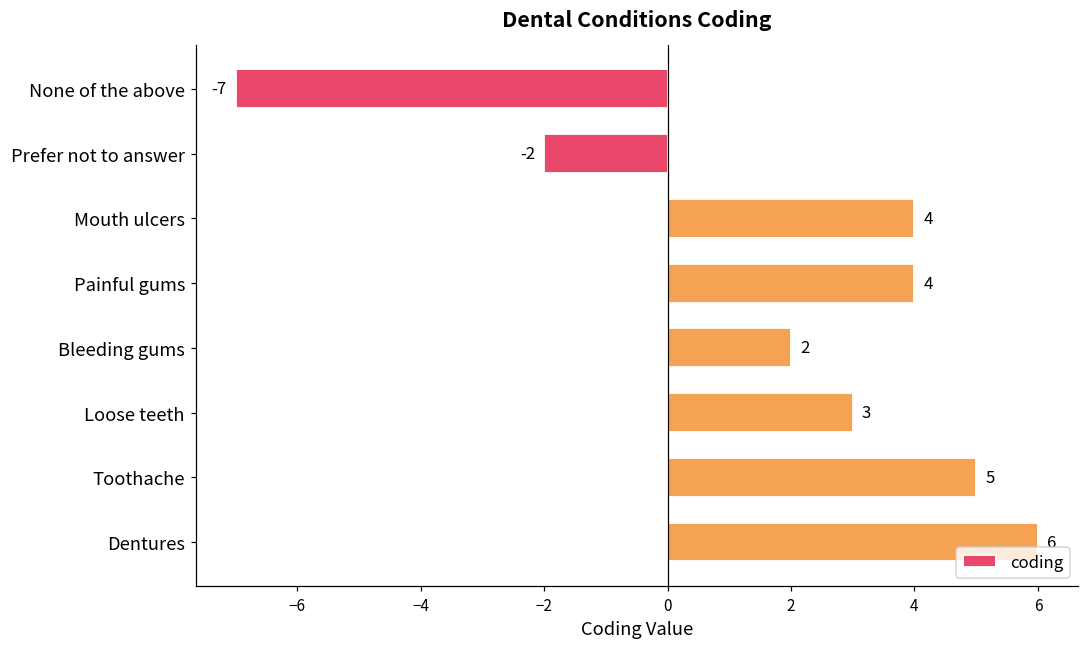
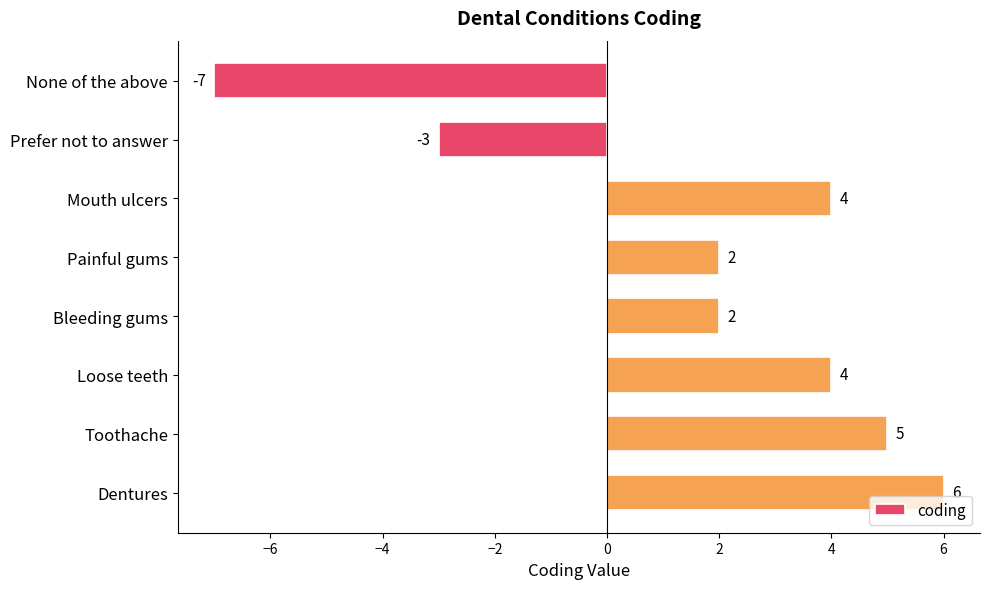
Prefer not to answer: -2 -> -3
Painful gums: 4 -> 2
Loose teeth: 3 -> 4
